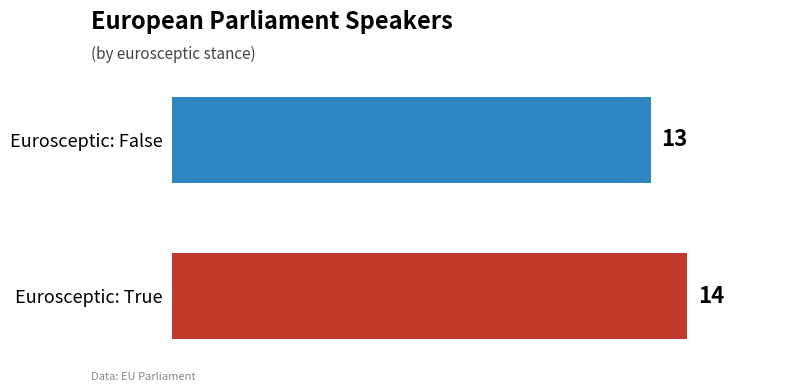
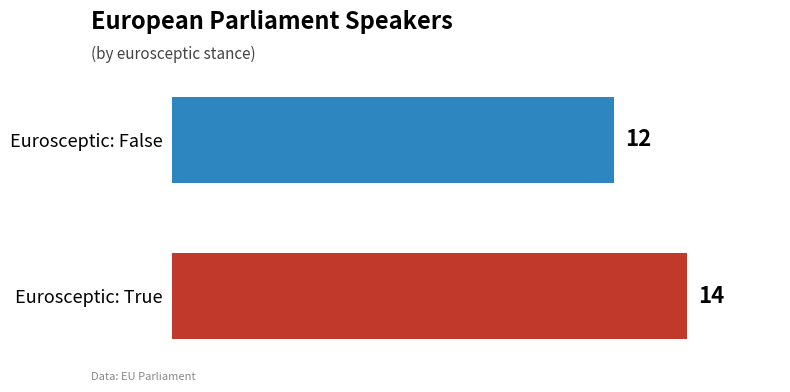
Eurosceptic: False: 13 -> 12
